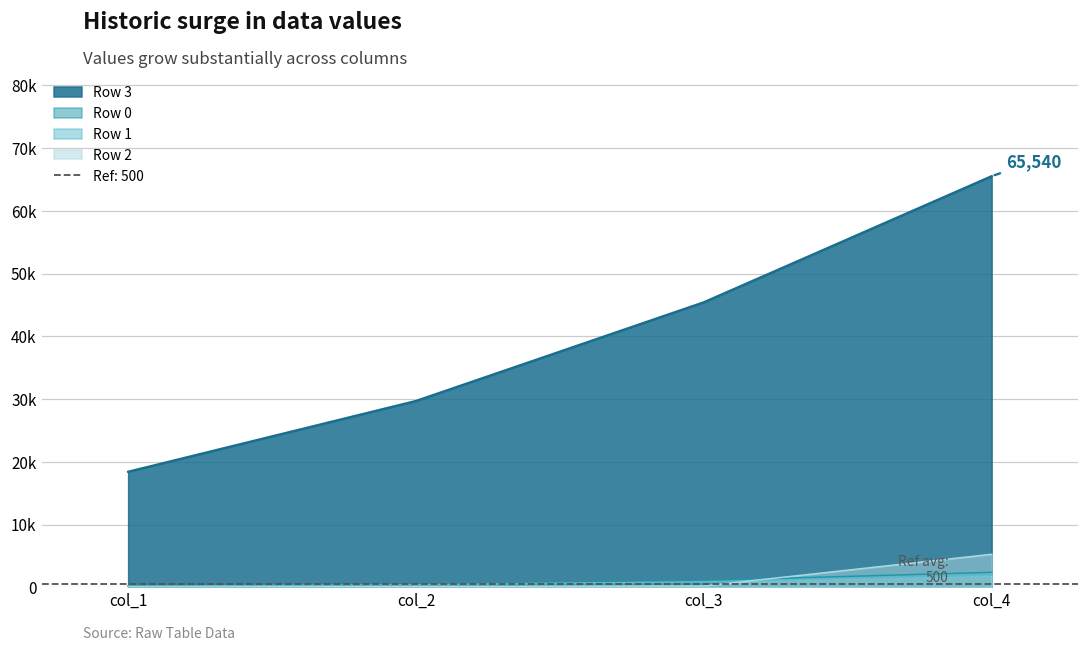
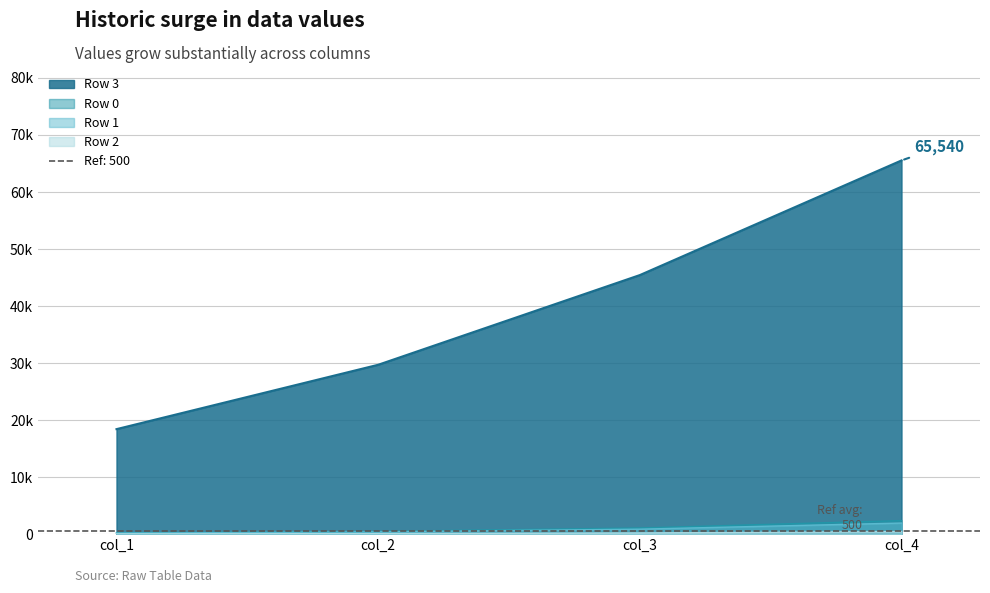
Row 2, col_4: 5000 -> 0
